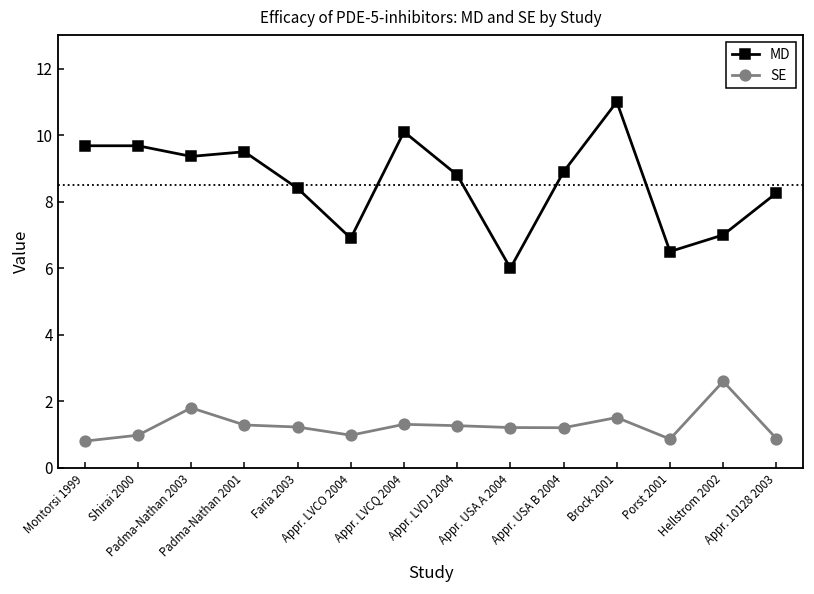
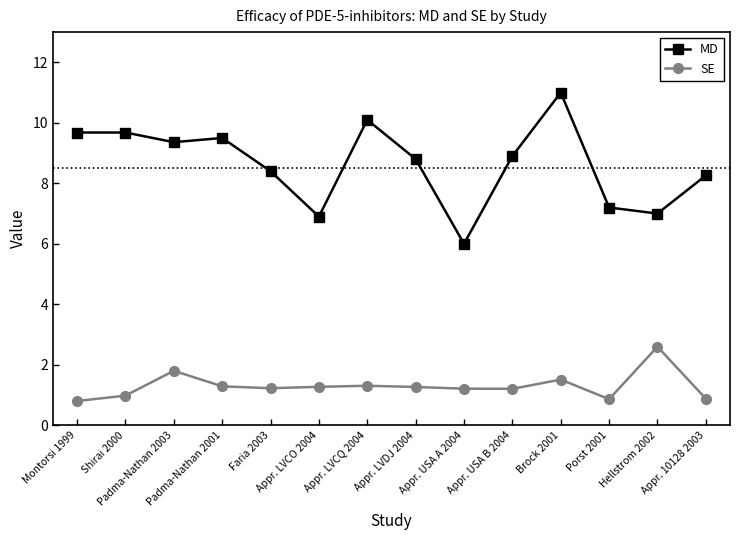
SE, Appr. LVCO 2004: 1.0 -> 1.3
MD, Porst 2001: 6.5 -> 7.2
